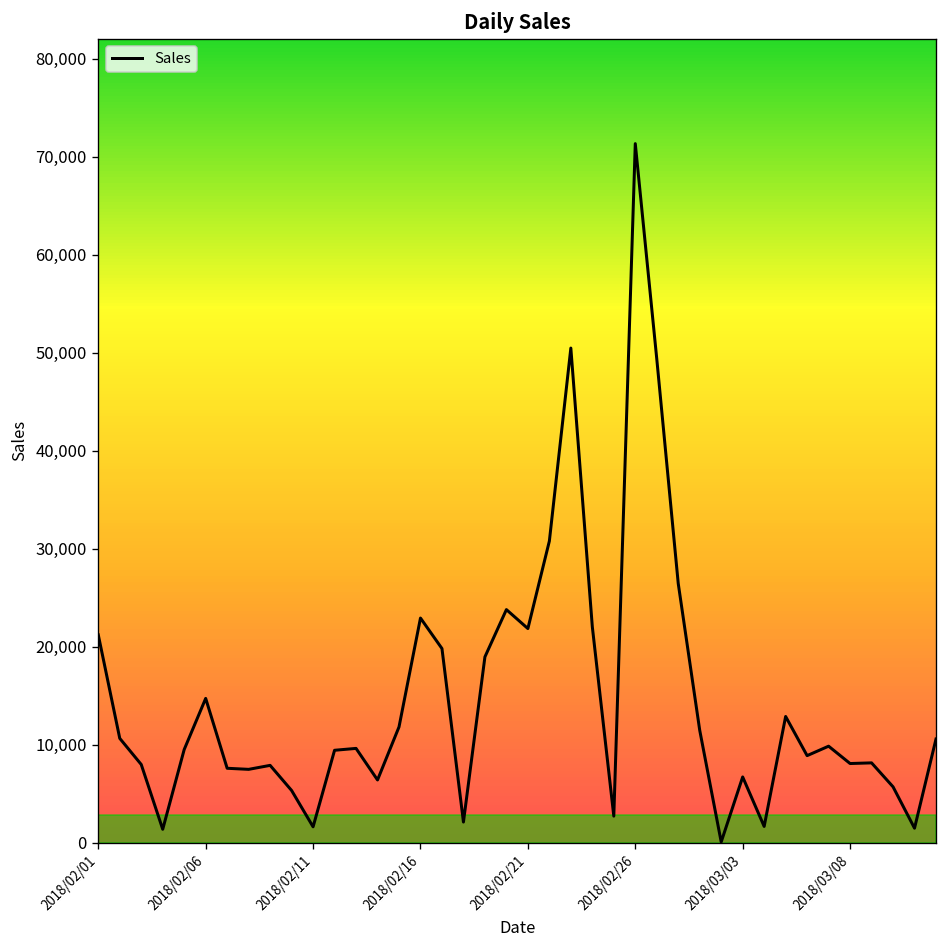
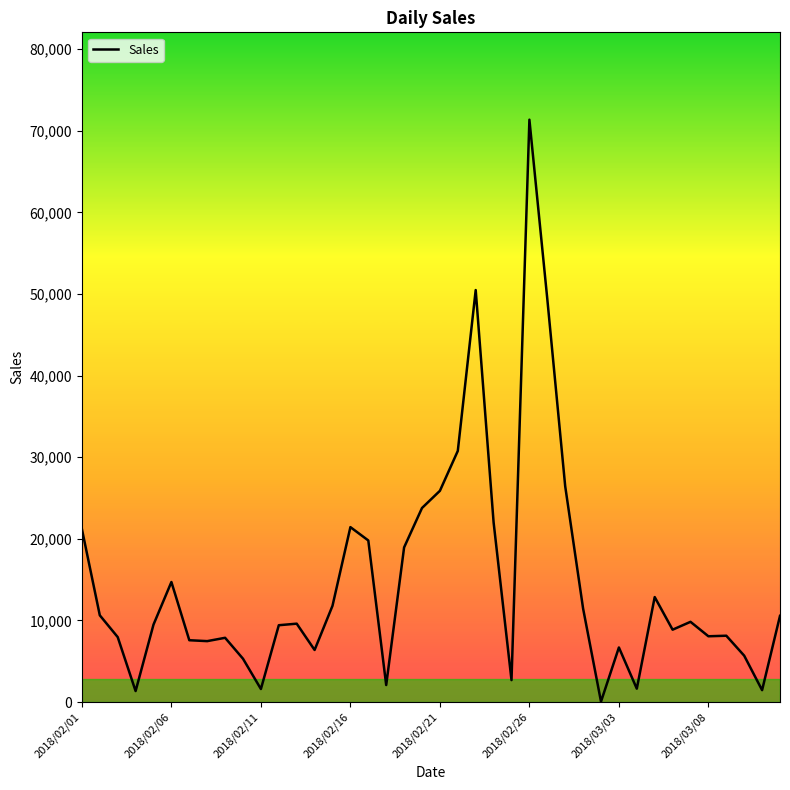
2018/02/16: 23,000 -> 21,000
2018/02/21: 22,000 -> 26,000
